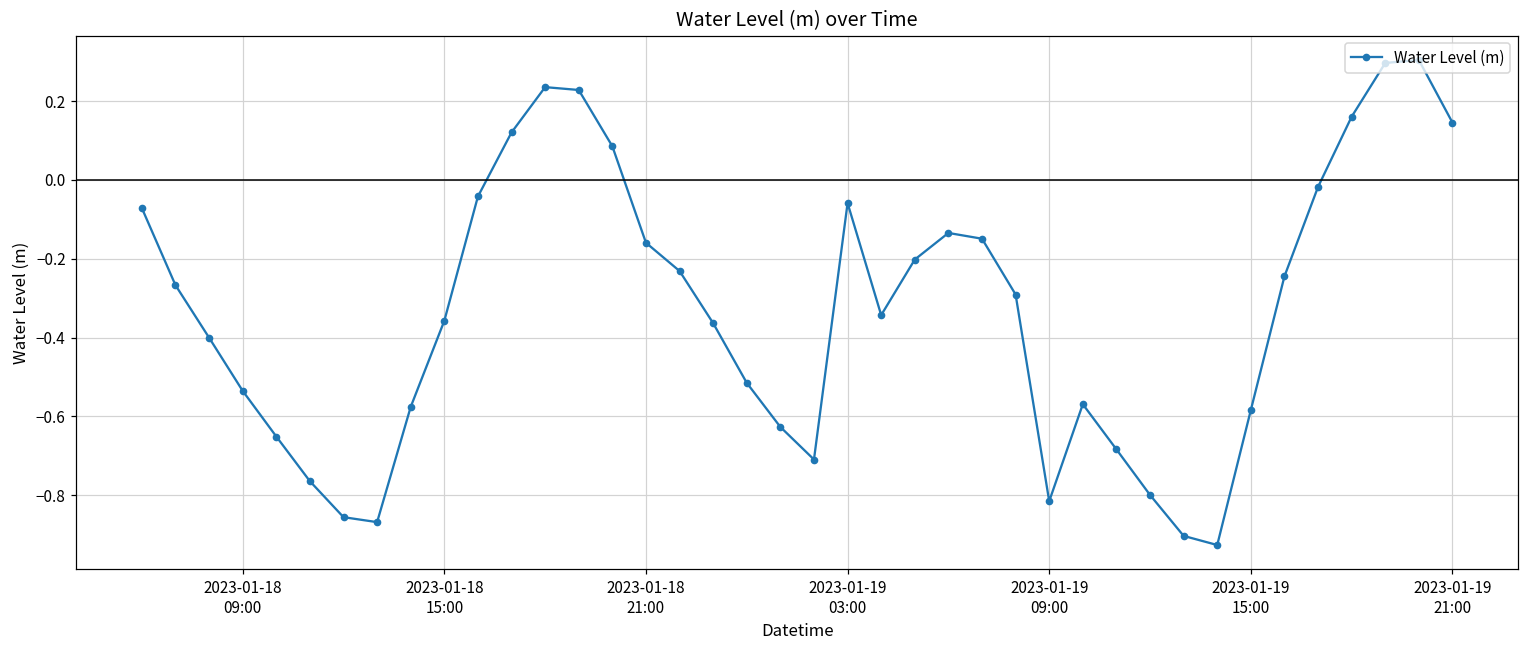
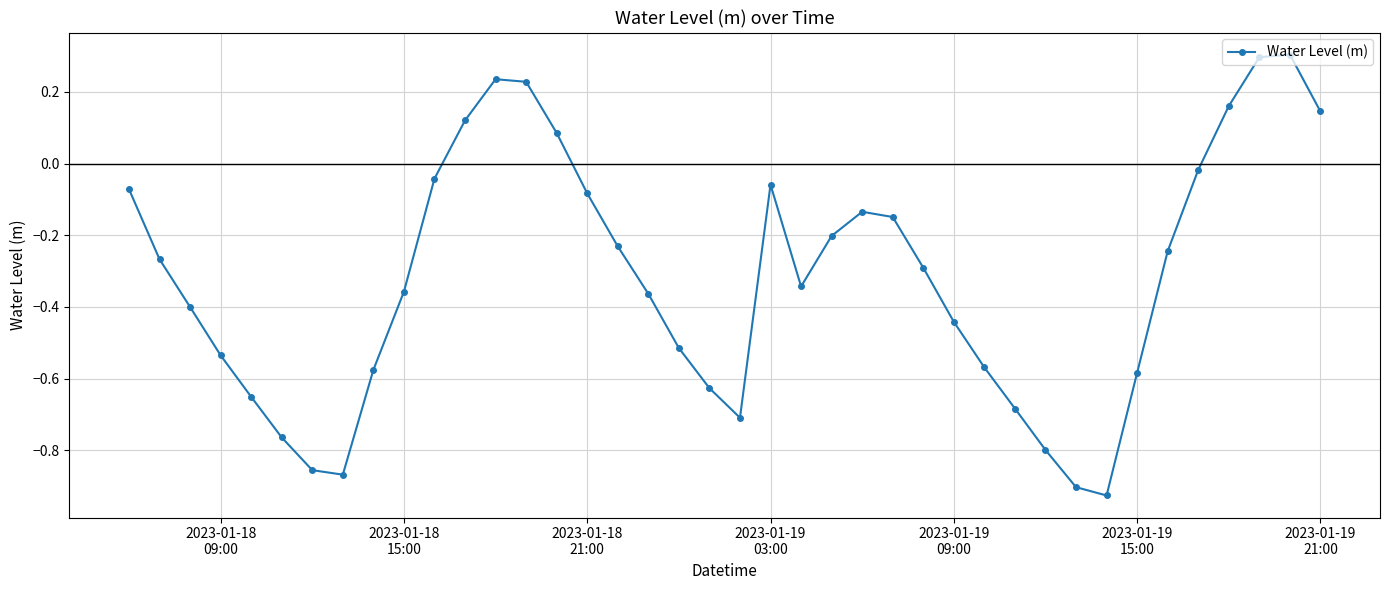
2023-01-18 21:00: -0.16 -> -0.08
2023-01-19 09:00: -0.82 -> -0.44
